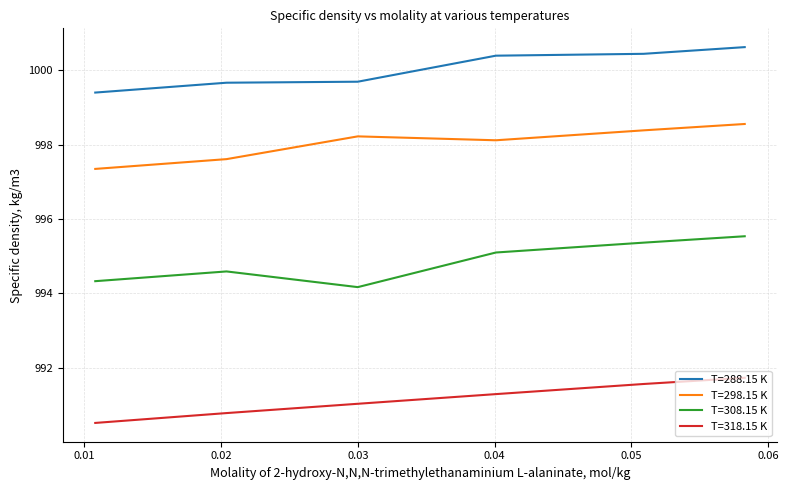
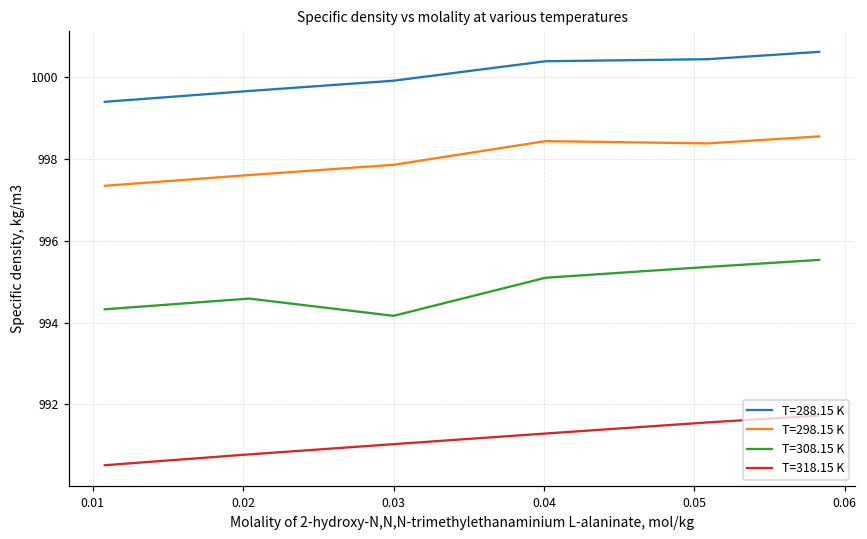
T=288.15 K, 0.03: 999.7 -> 999.9
T=298.15 K, 0.03: 998.2 -> 997.9
T=298.15 K, 0.04: 998.1 -> 998.4
